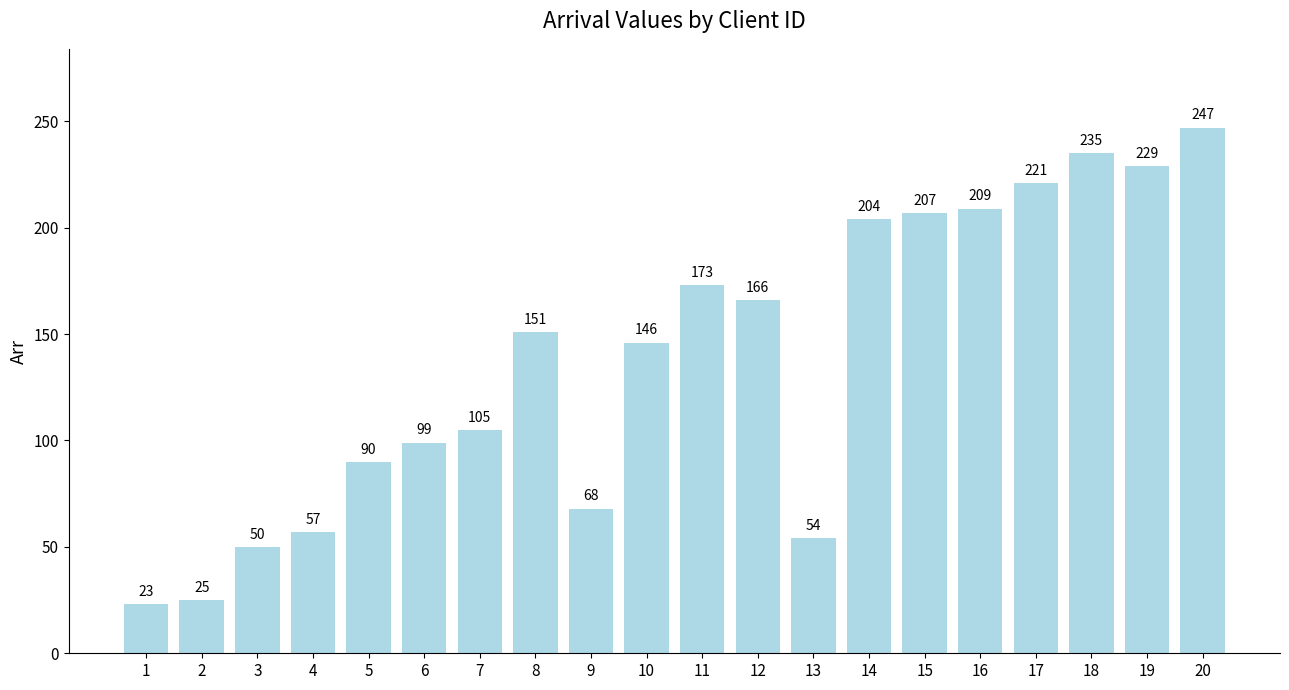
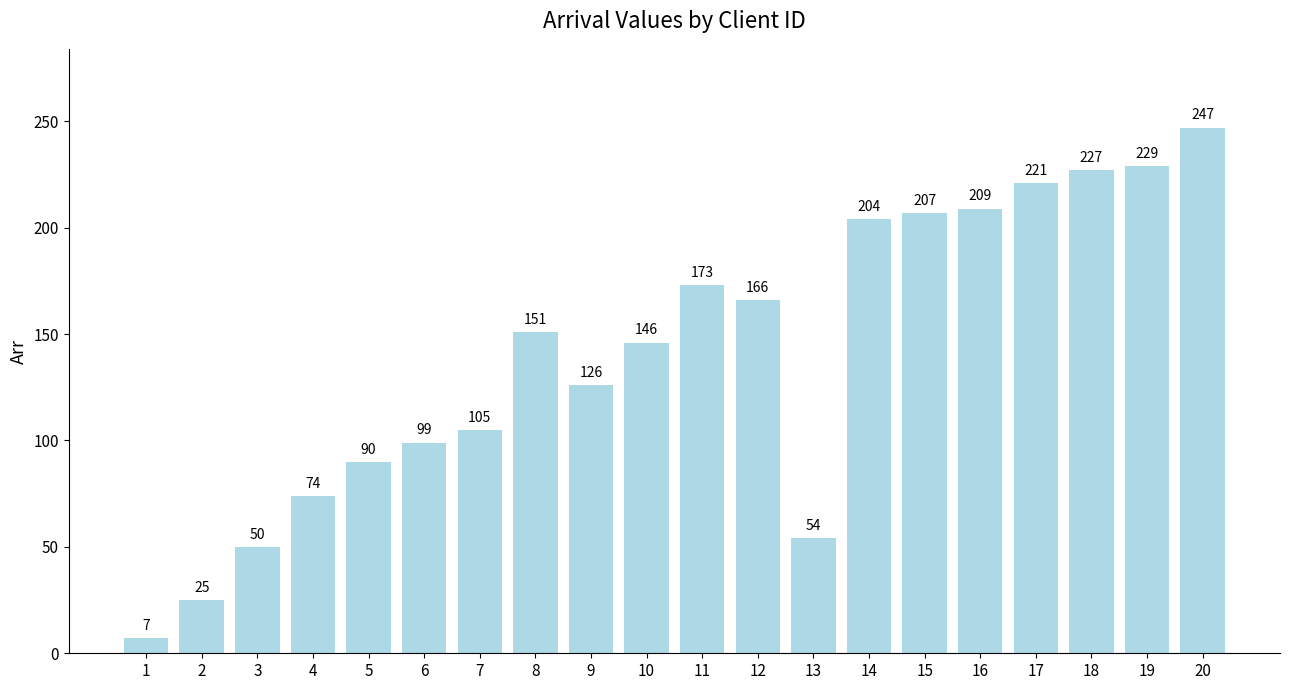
1: 23 -> 7
4: 57 -> 74
9: 68 -> 126
18: 235 -> 227
